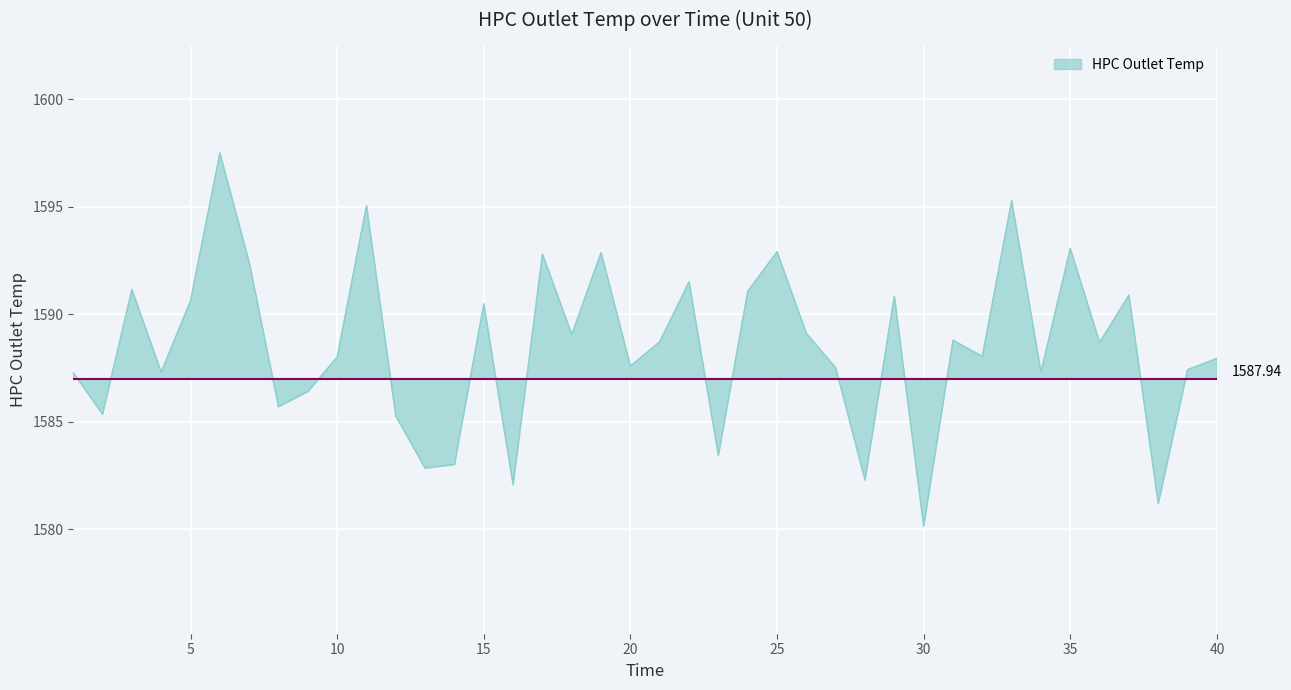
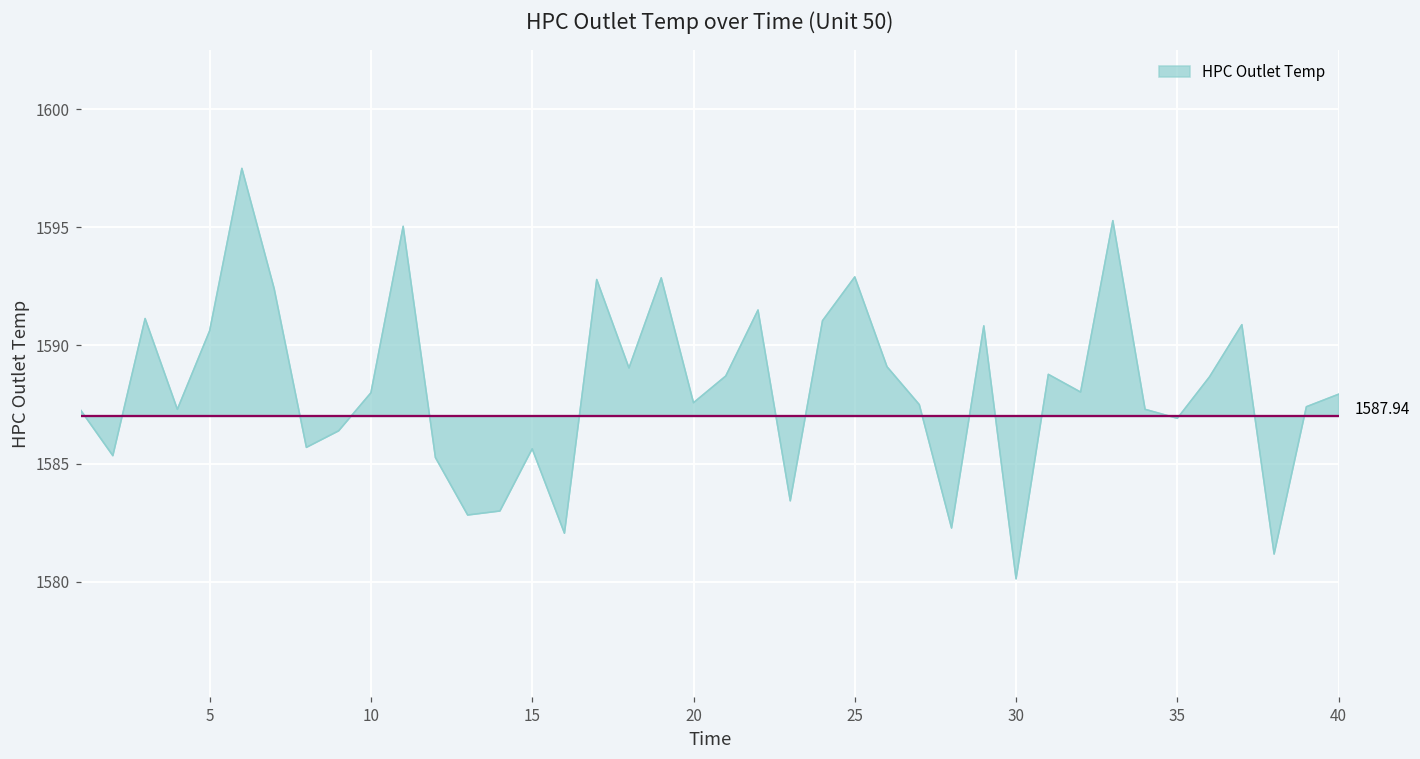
15: 1590.5 -> 1585.6
35: 1593.1 -> 1586.9
